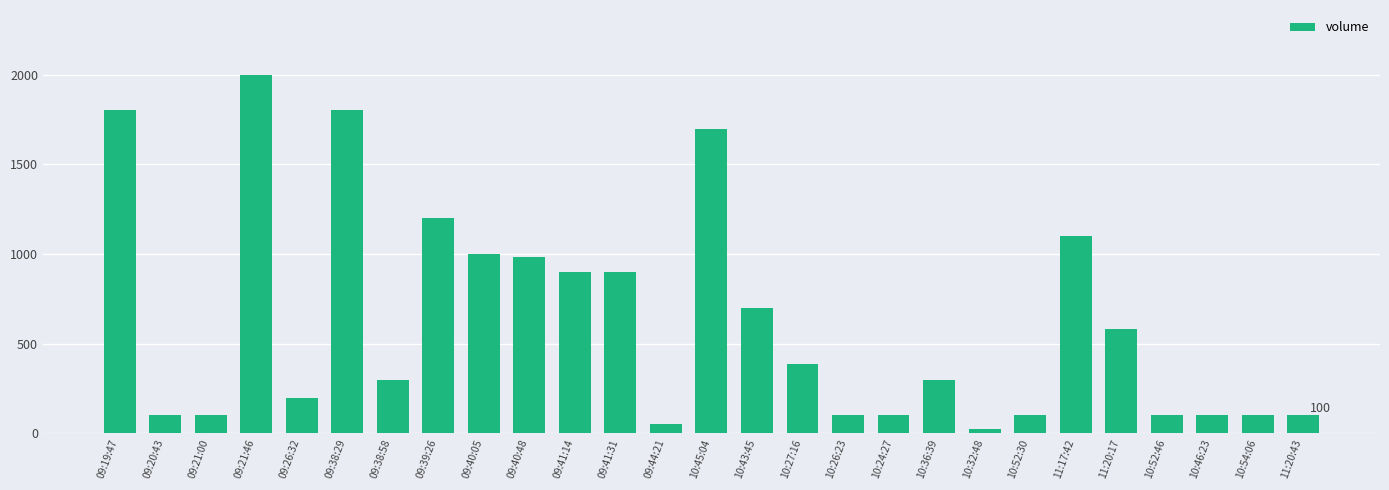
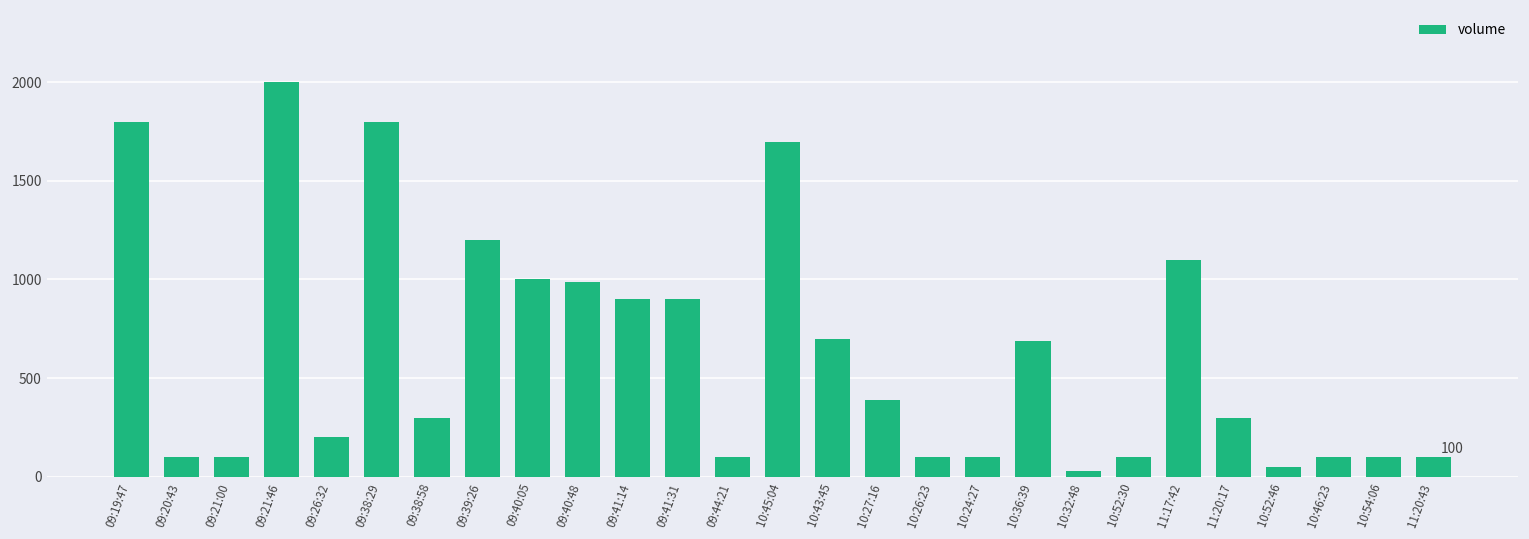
09:44:21: 50 -> 100
10:36:39: 300 -> 690
11:20:17: 580 -> 300
10:52:46: 100 -> 50
